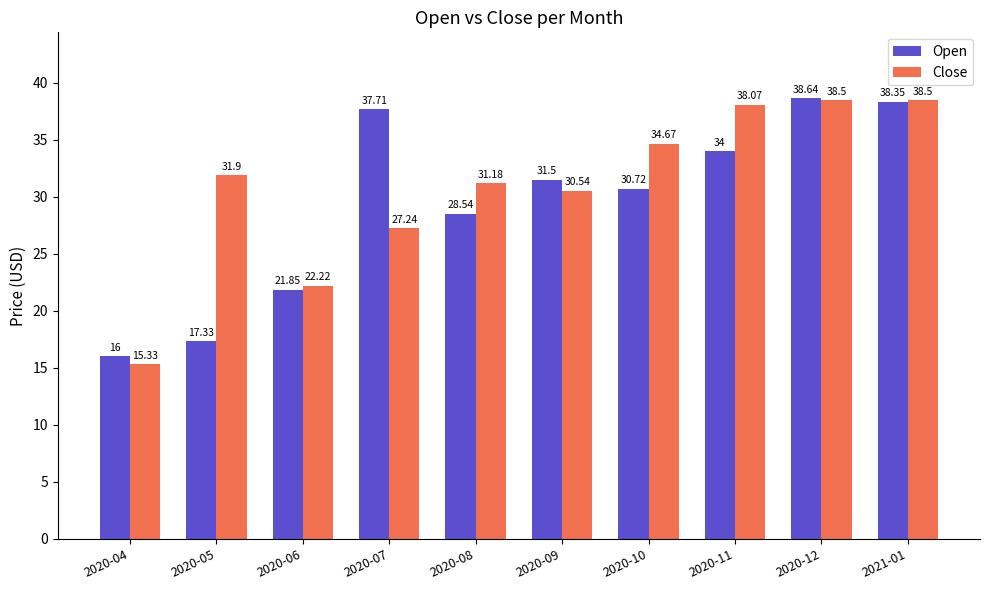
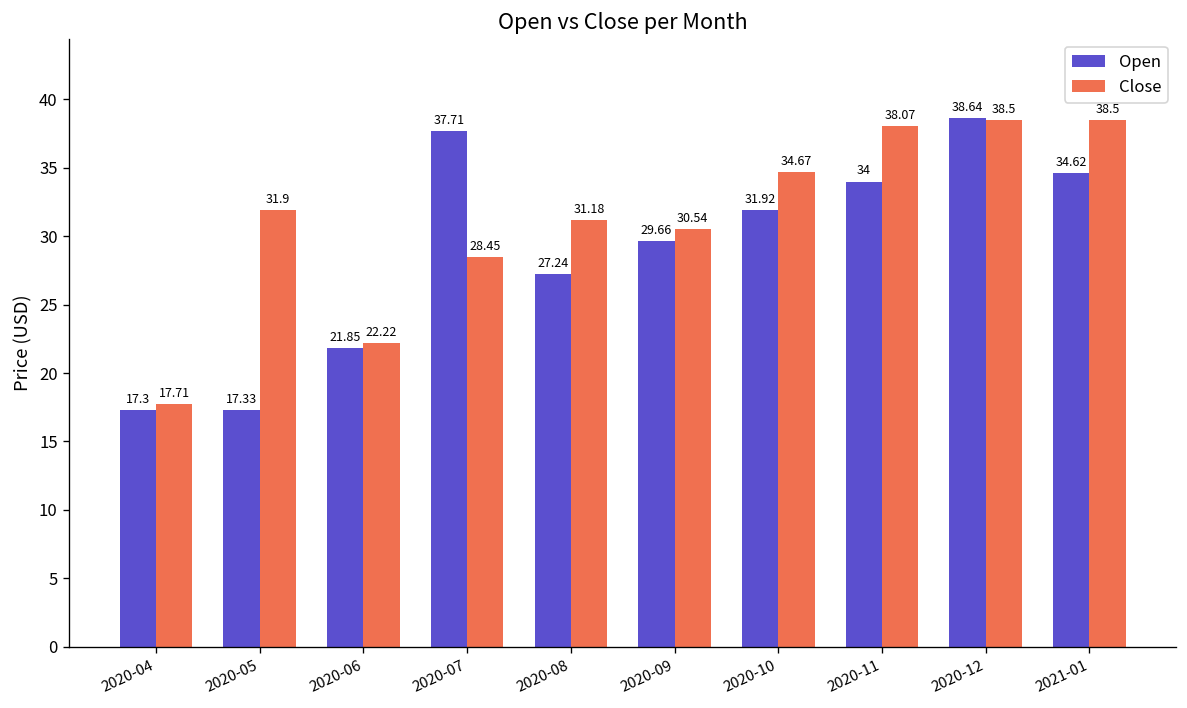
Open, 2020-04: 16 -> 17.3
Close, 2020-04: 15.33 -> 17.71
Close, 2020-07: 27.24 -> 28.45
Open, 2020-08: 28.54 -> 27.24
Open, 2020-09: 31.5 -> 29.66
Open, 2020-10: 30.72 -> 31.92
Open, 2021-01: 38.35 -> 34.62
